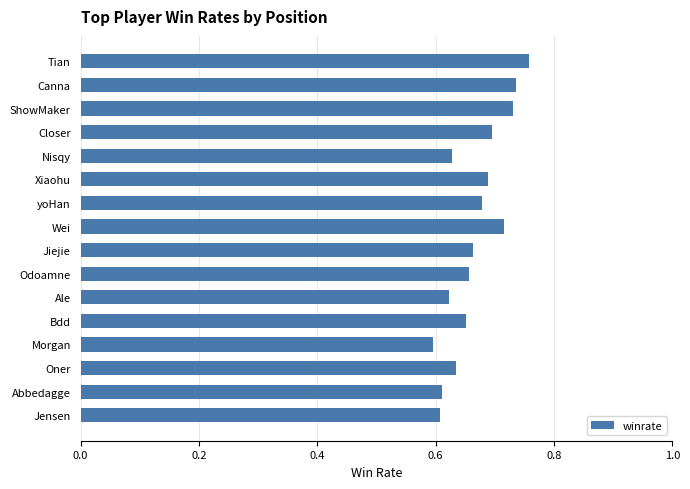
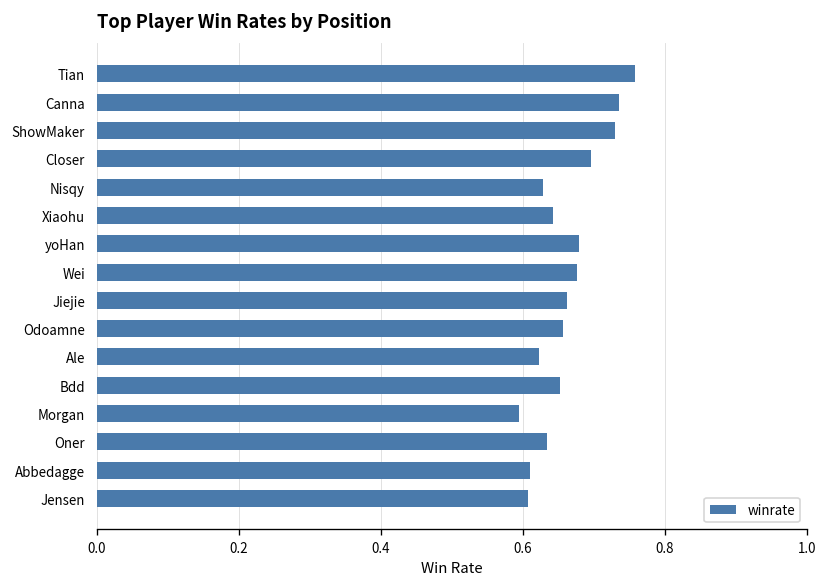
Xiaohu: 0.69 -> 0.64
Wei: 0.72 -> 0.68
